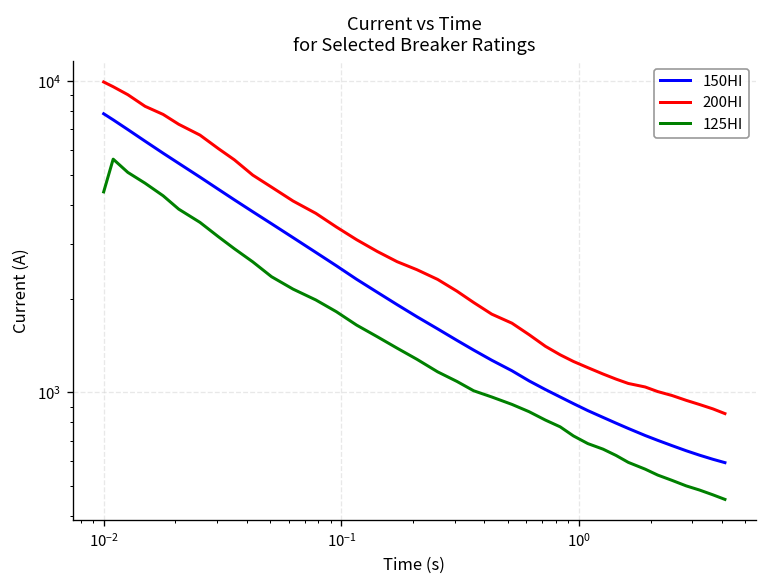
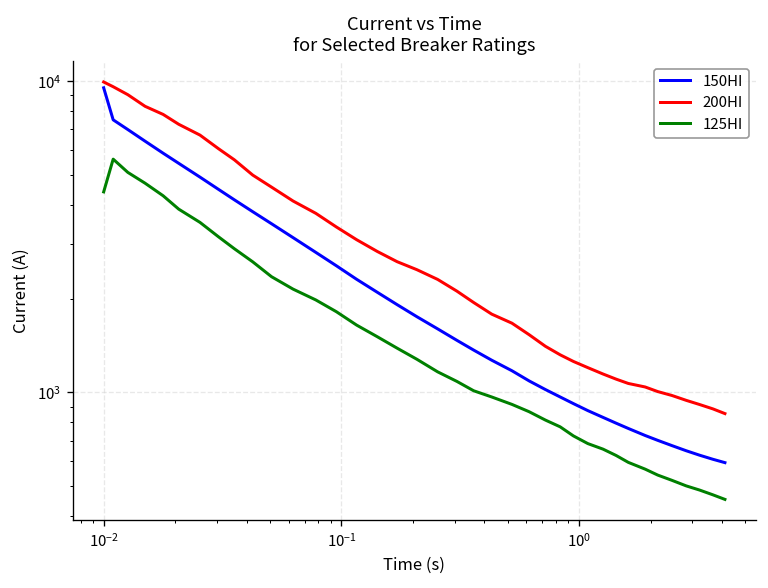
150HI, 10^-2: 7900 -> 9500
